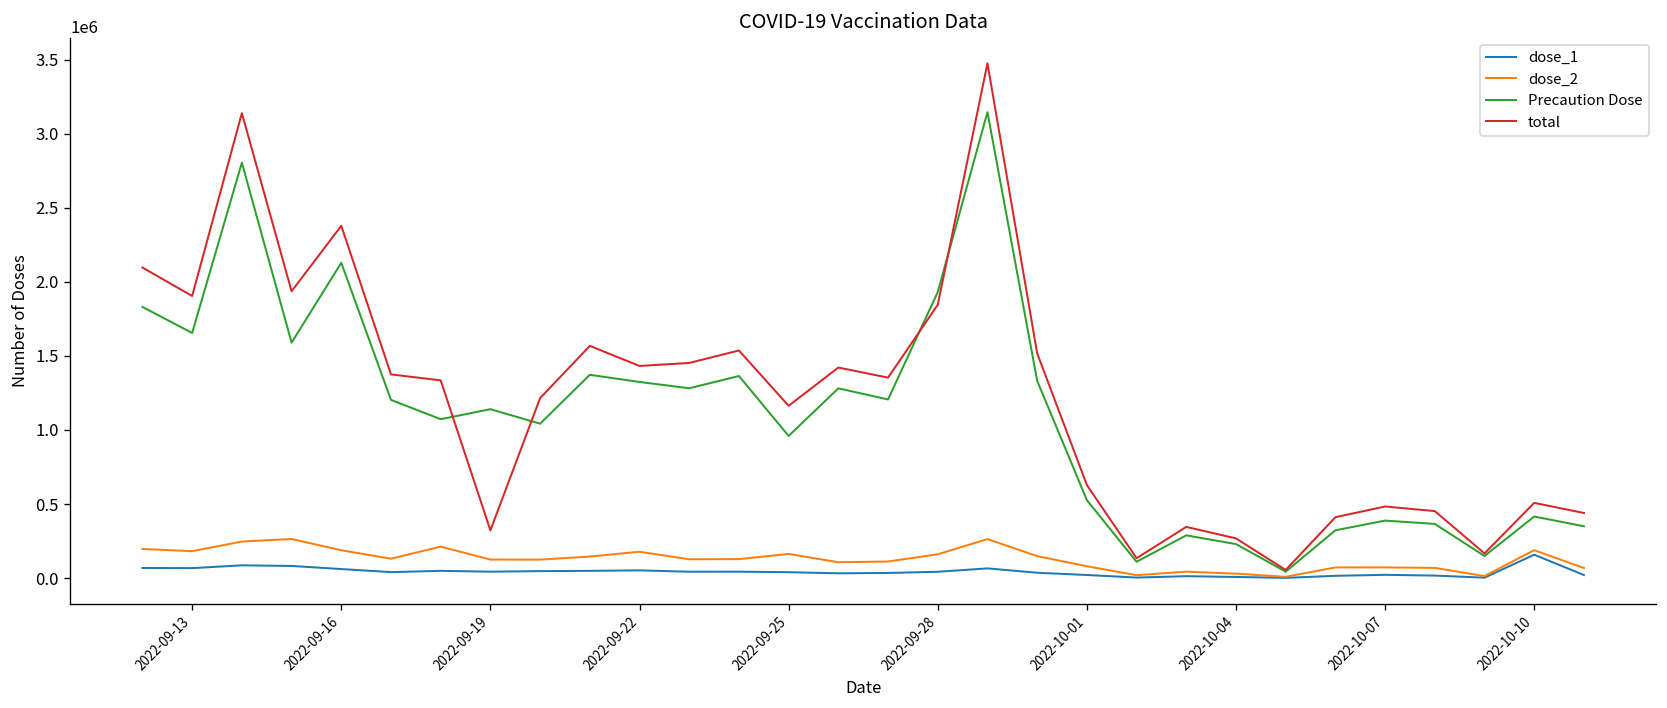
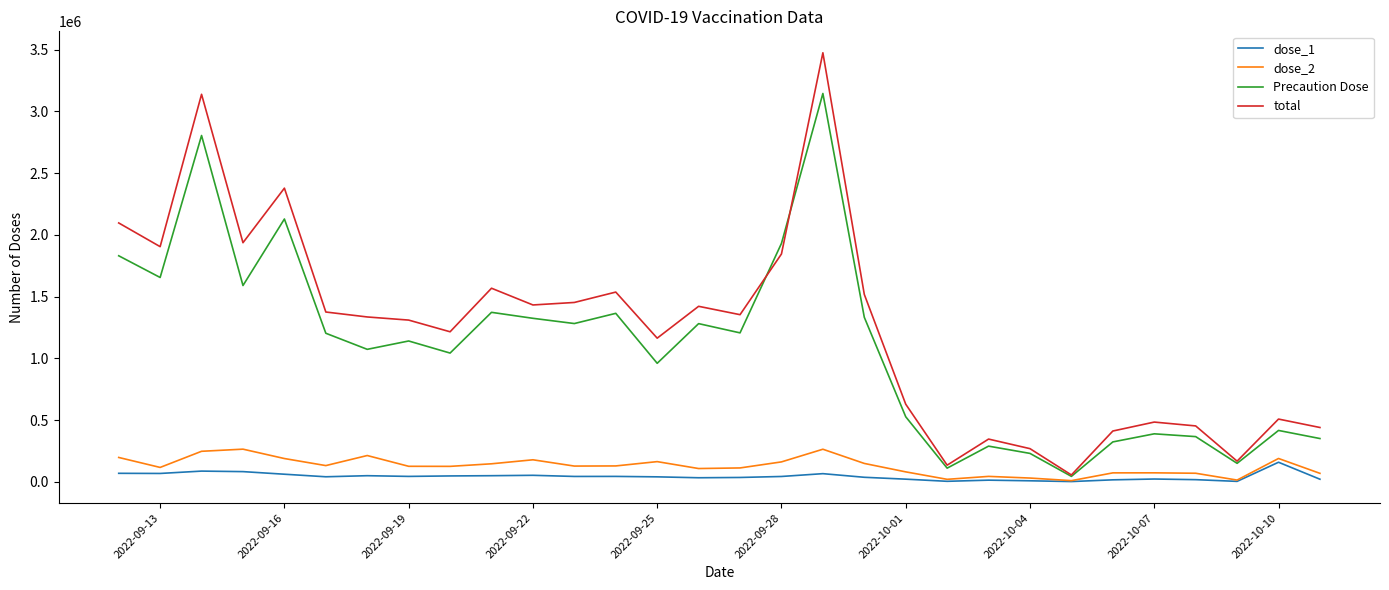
dose_2, 2022-09-13: 180000 -> 120000
total, 2022-09-19: 320000 -> 1310000
